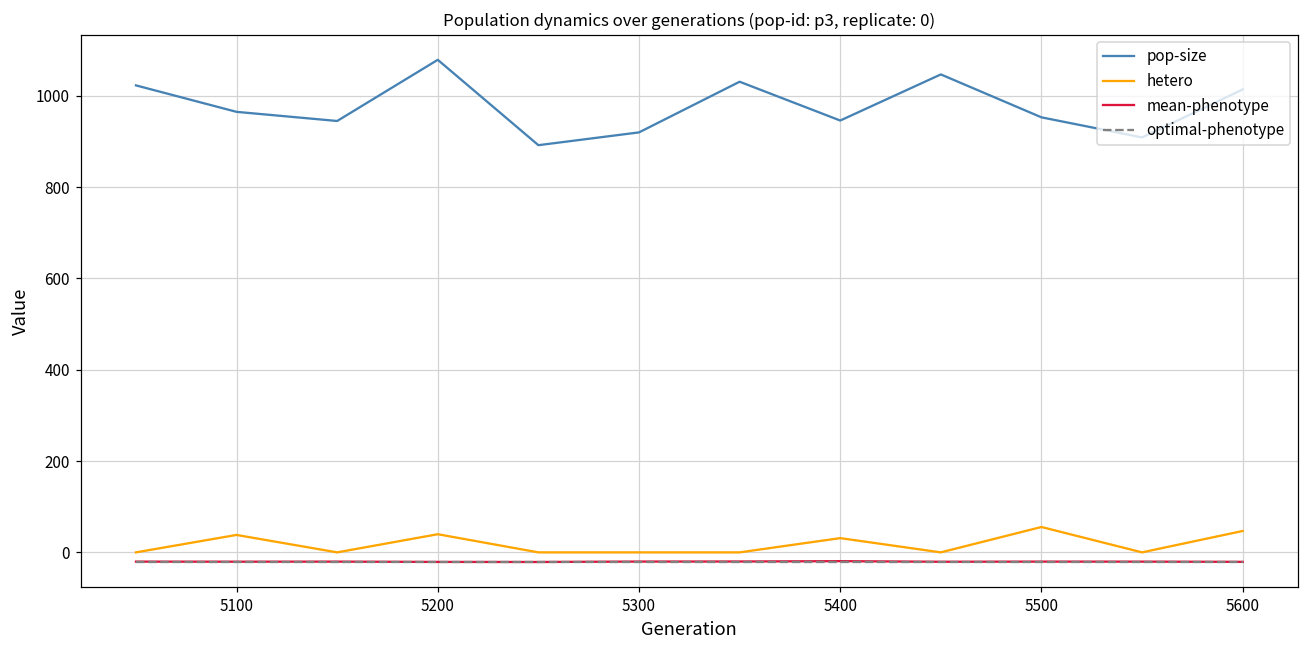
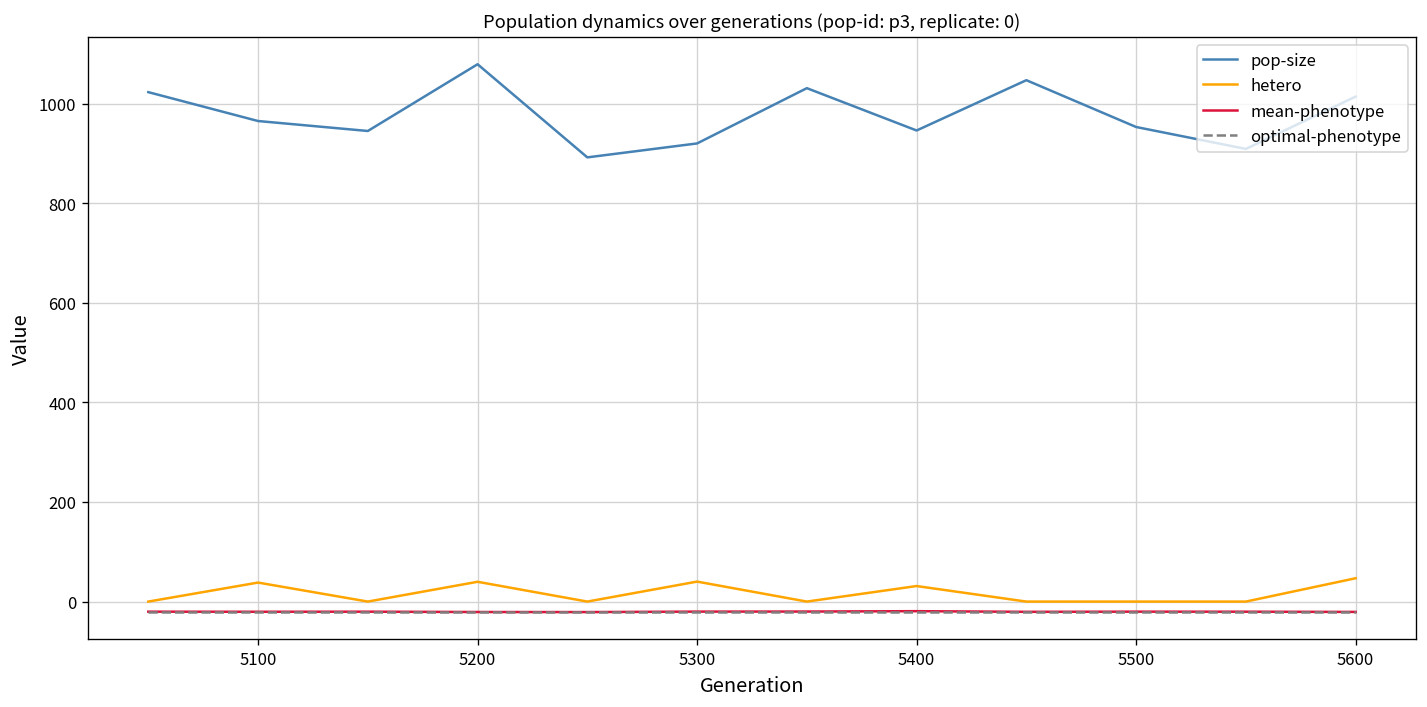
hetero, 5300: 0 -> 40
hetero, 5500: 60 -> 0
